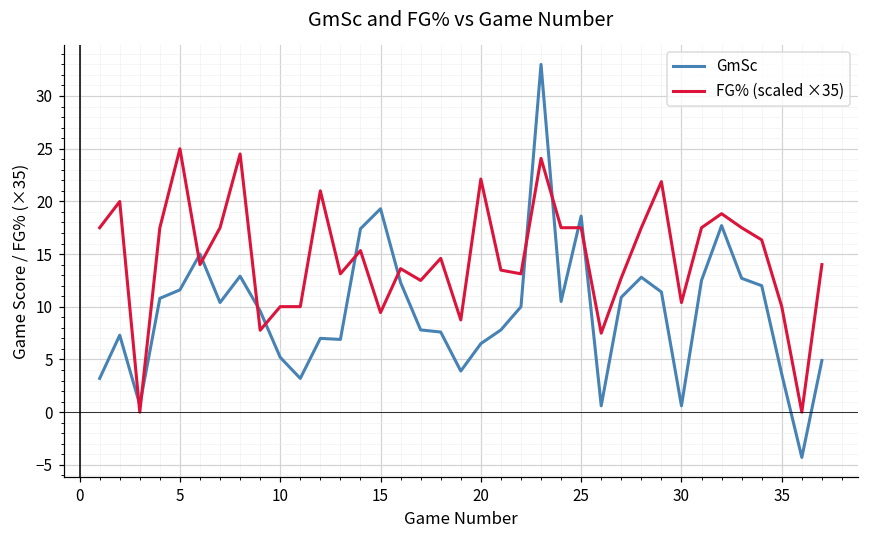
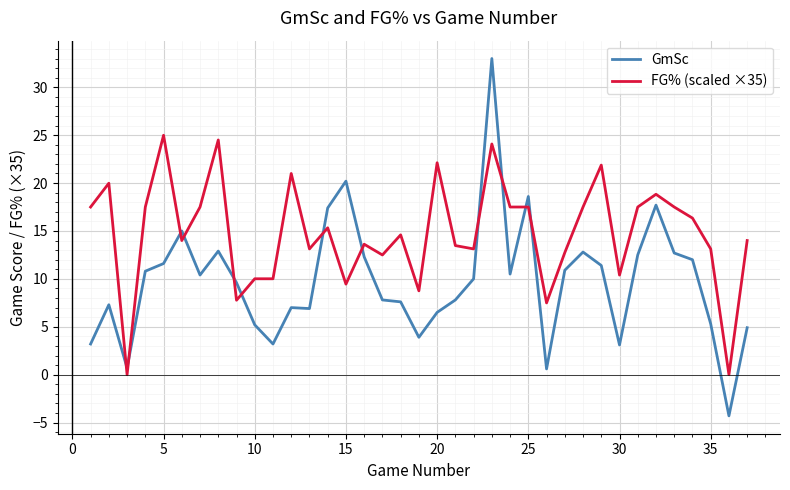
GmSc, 15: 19 -> 20
GmSc, 30: 1 -> 3
GmSc, 35: 4 -> 5
FG% (scaled ×35), 35: 10 -> 13
